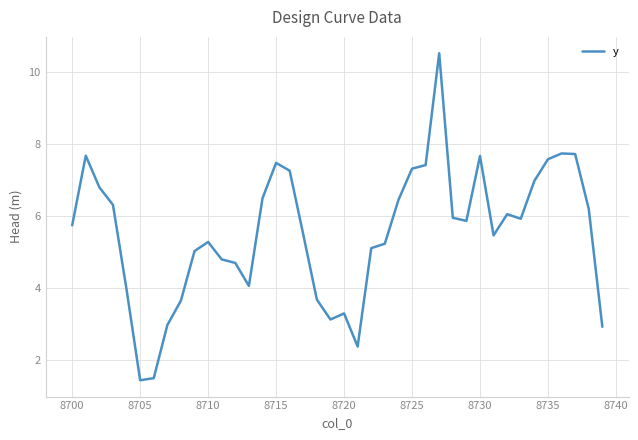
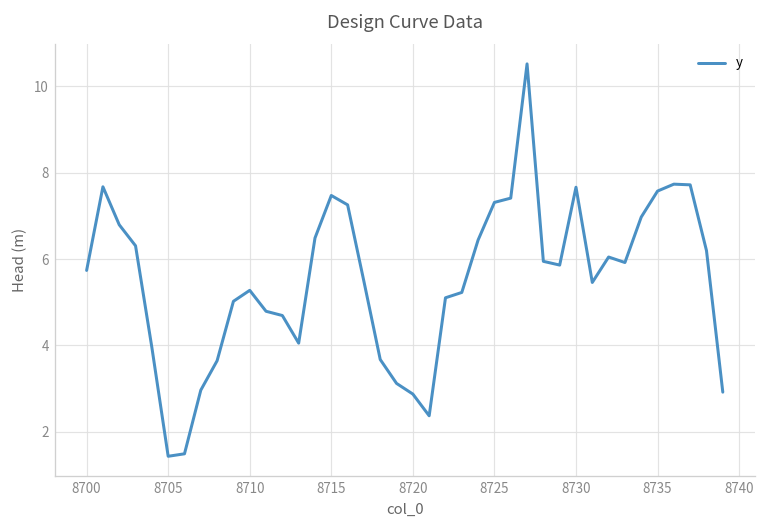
8720: 3.3 -> 2.9
